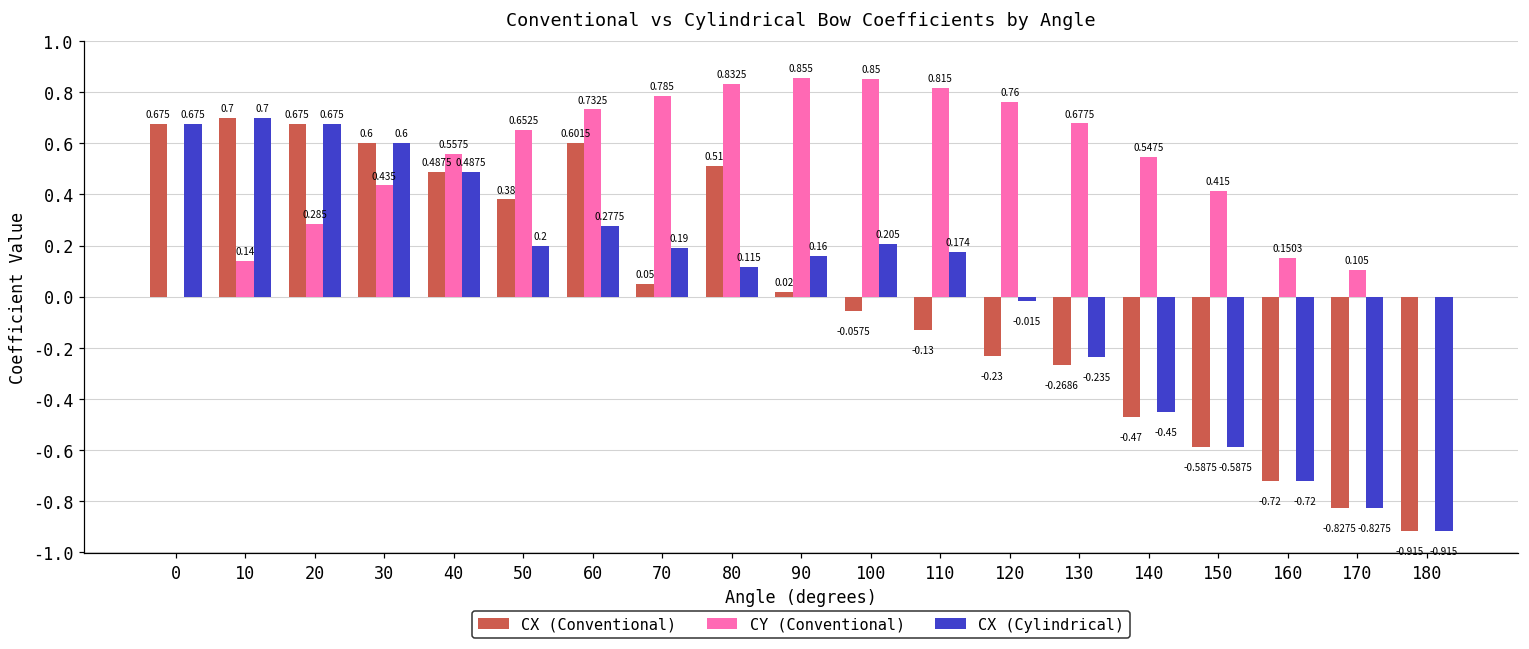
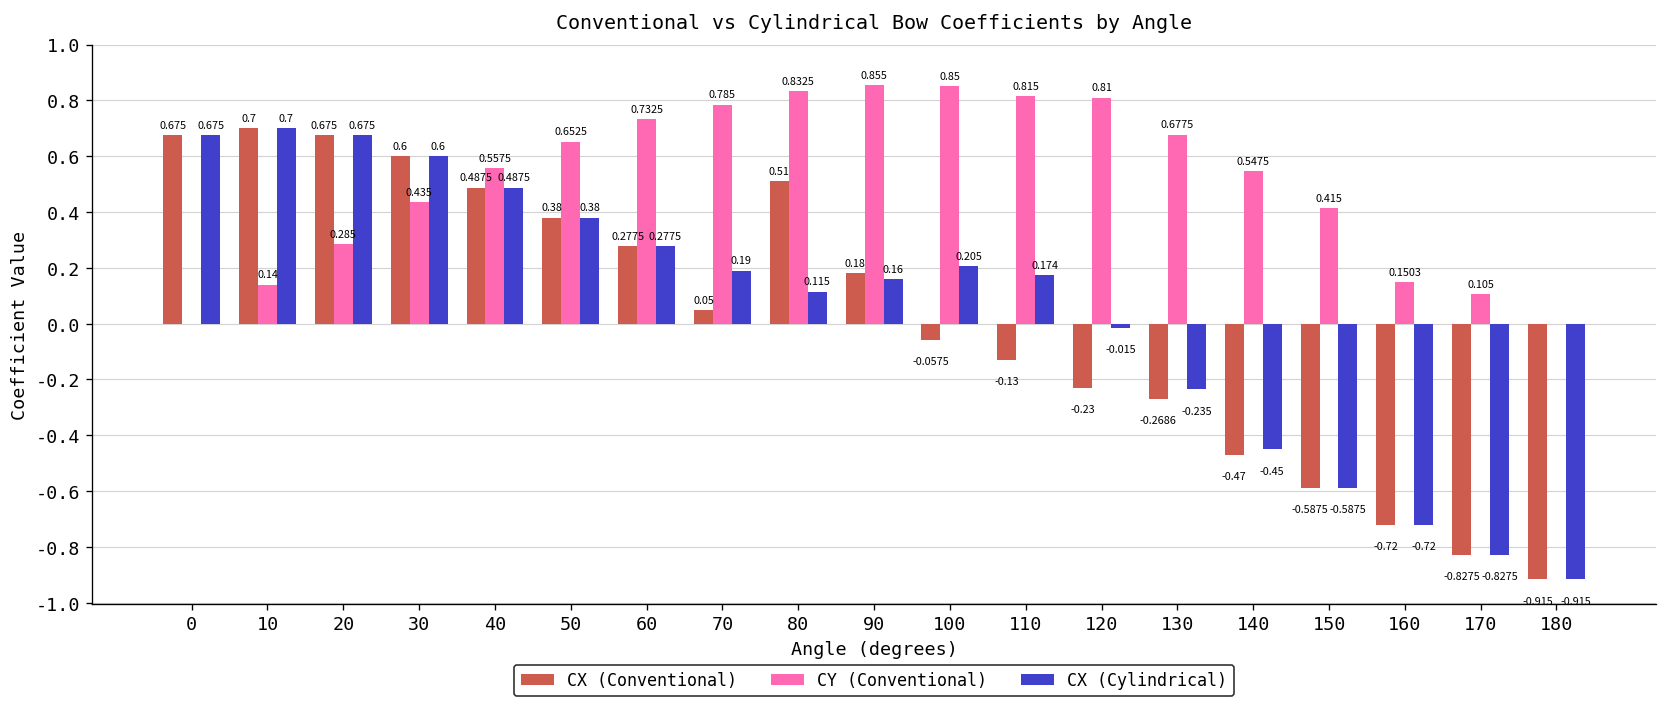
CX (Cylindrical), 50: 0.2 -> 0.38
CX (Conventional), 60: 0.6015 -> 0.2775
CX (Conventional), 90: 0.02 -> 0.18
CY (Conventional), 120: 0.76 -> 0.81
